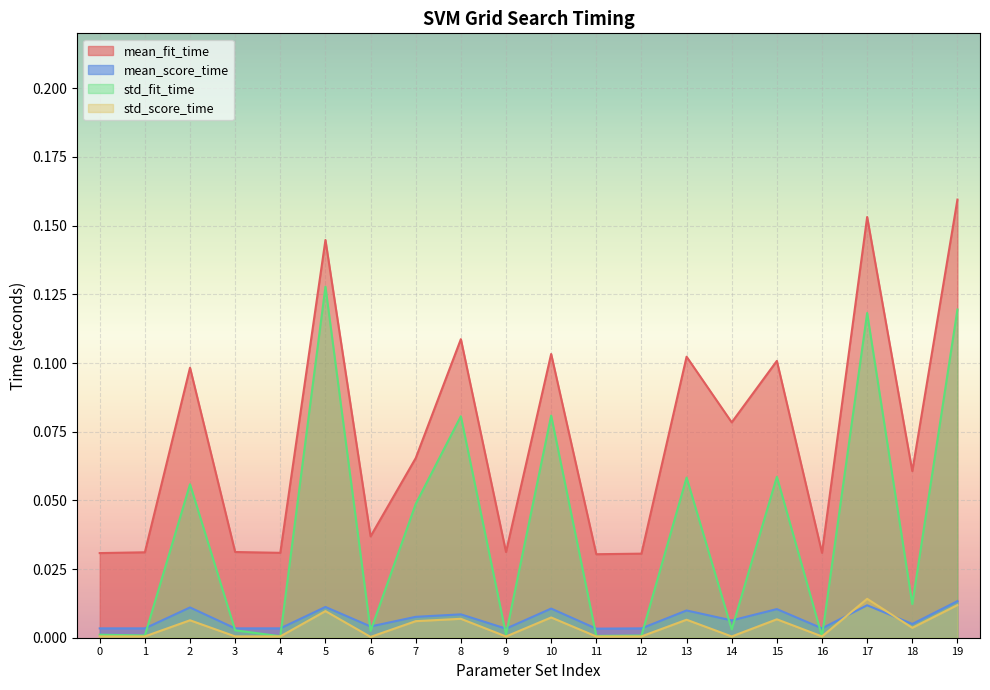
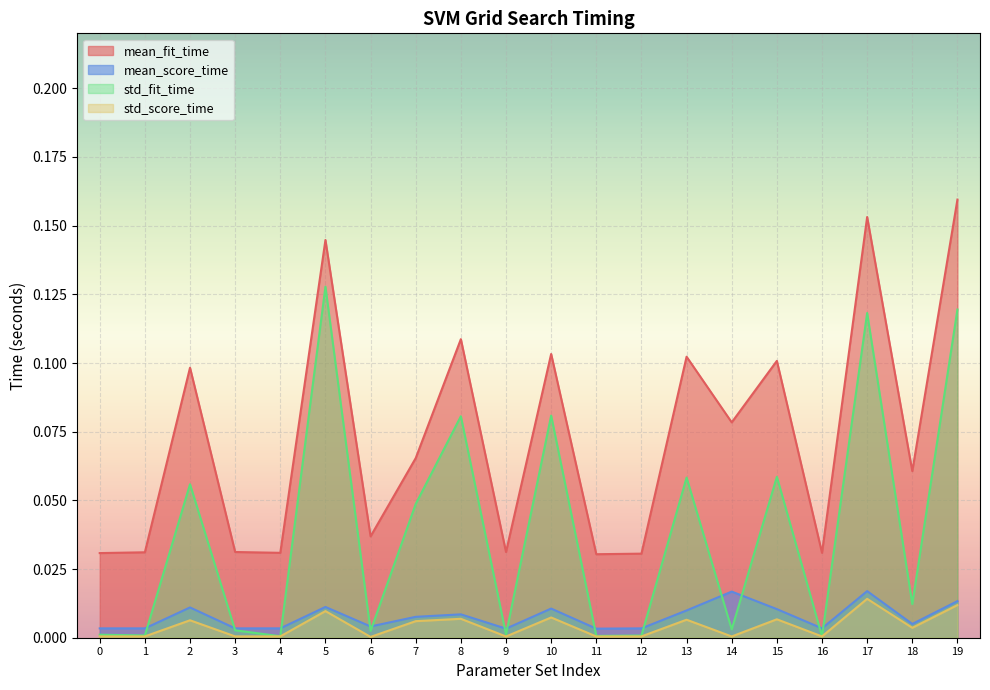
mean_score_time, 14: 0.006 -> 0.017
mean_score_time, 17: 0.012 -> 0.017
